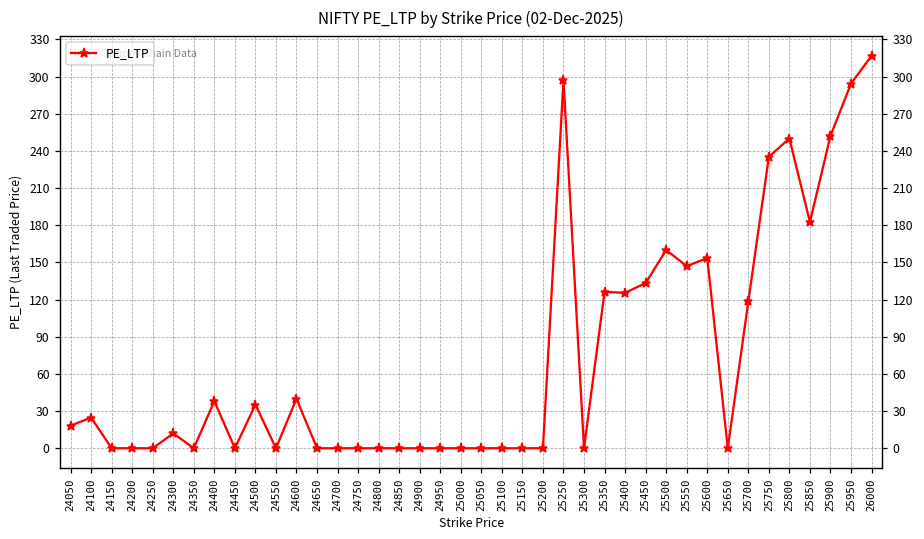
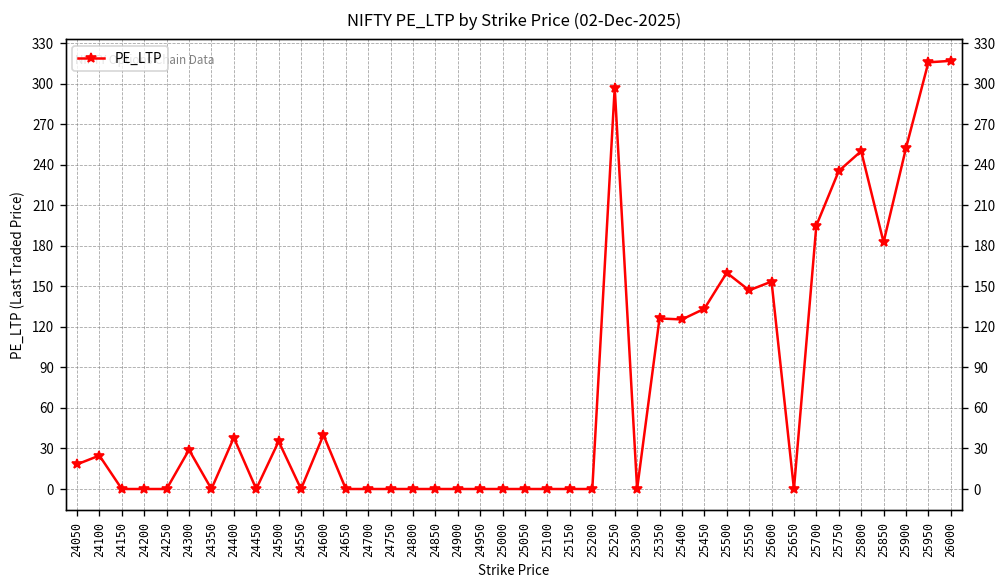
24300: 12 -> 29
25700: 118 -> 195
25950: 294 -> 316
